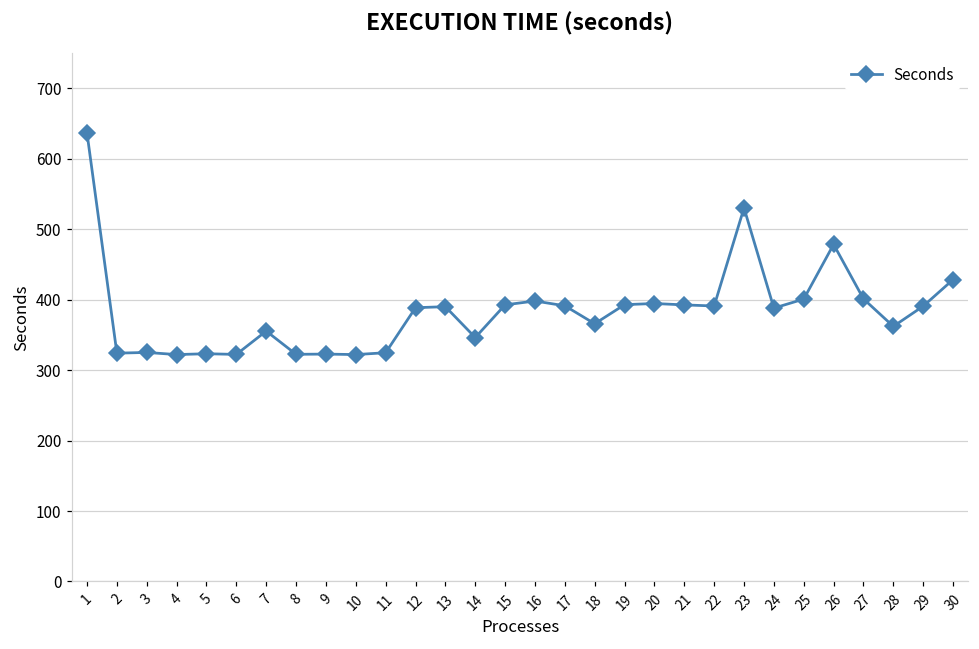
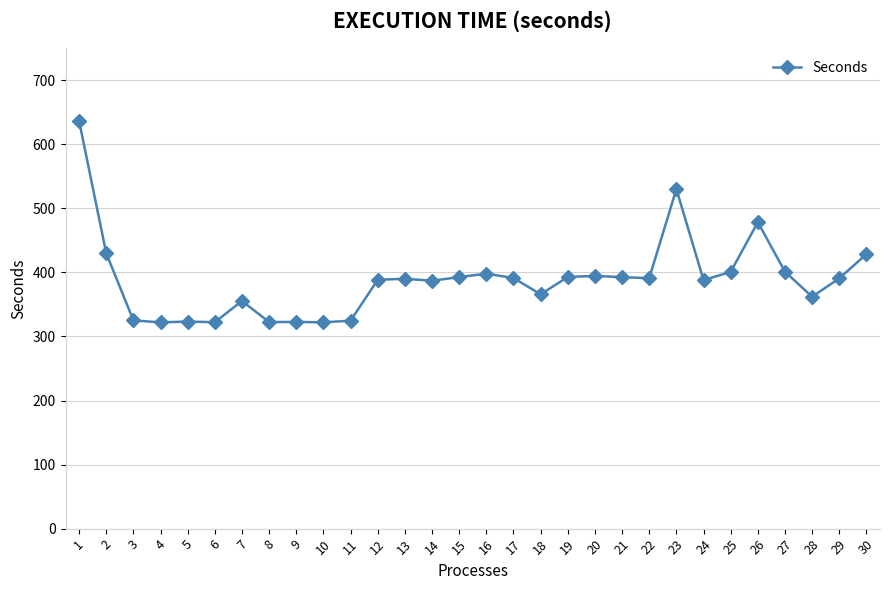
2: 320 -> 430
14: 350 -> 390
